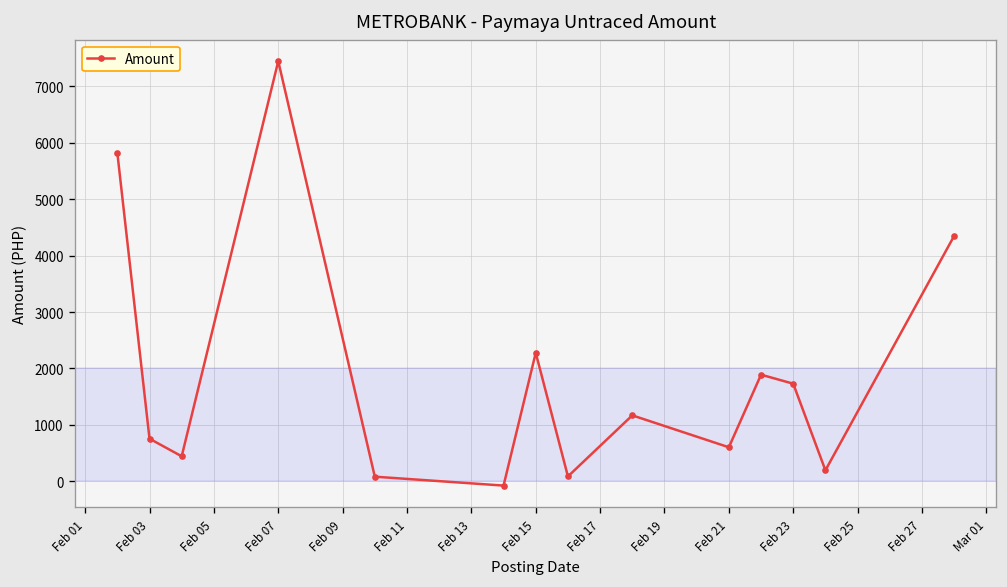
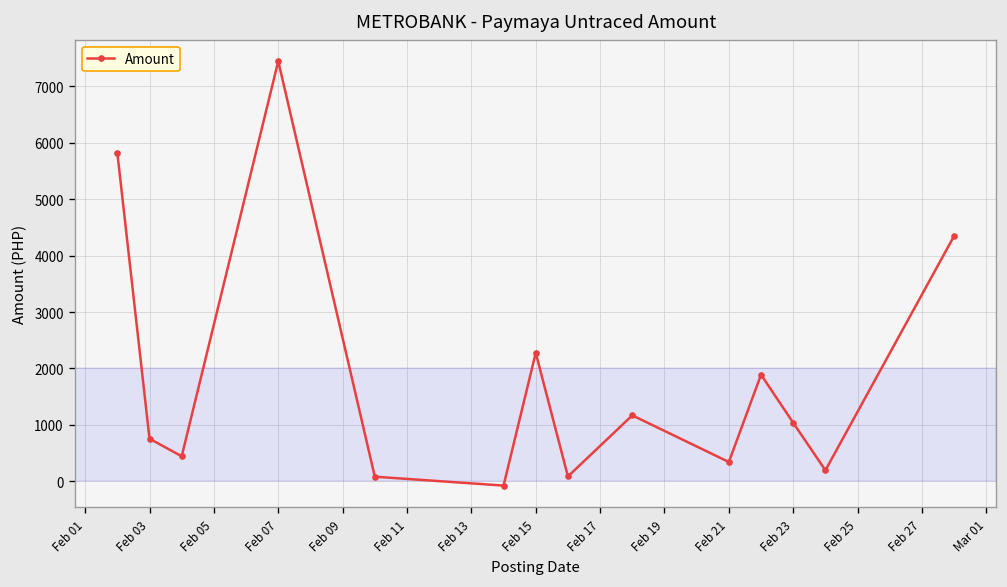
Feb 21: 600 -> 300
Feb 23: 1700 -> 1000
